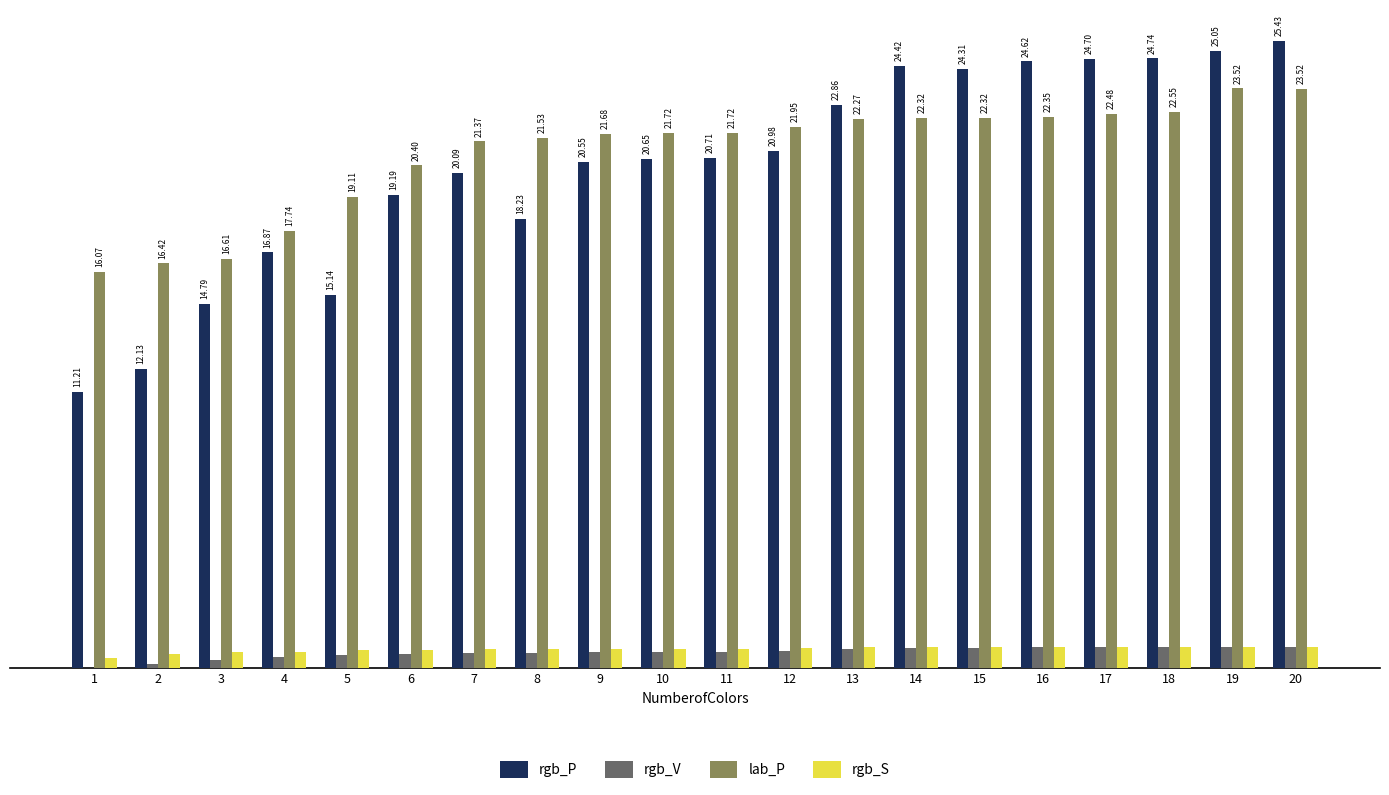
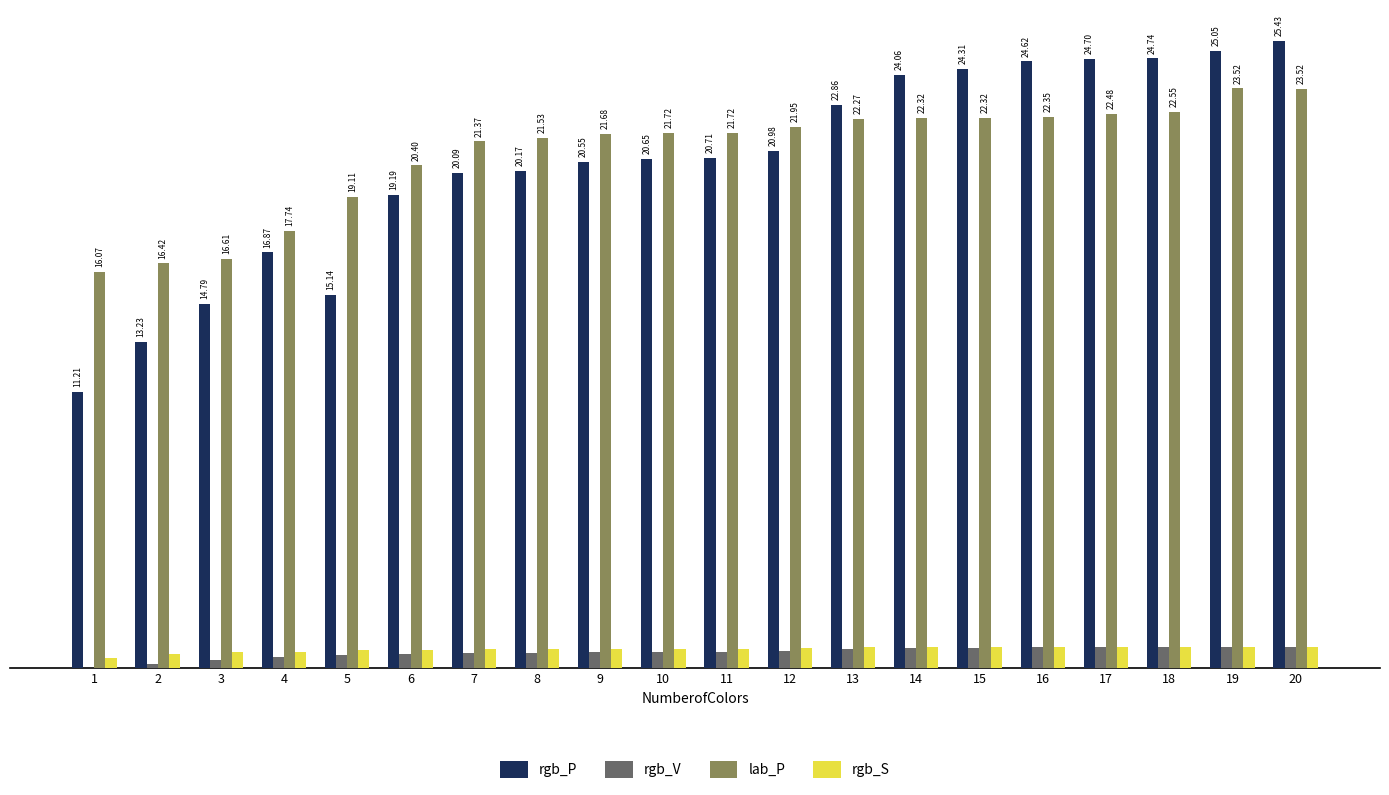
rgb_P, 2: 12.13 -> 13.23
rgb_P, 8: 18.23 -> 20.17
rgb_P, 14: 24.42 -> 24.06
